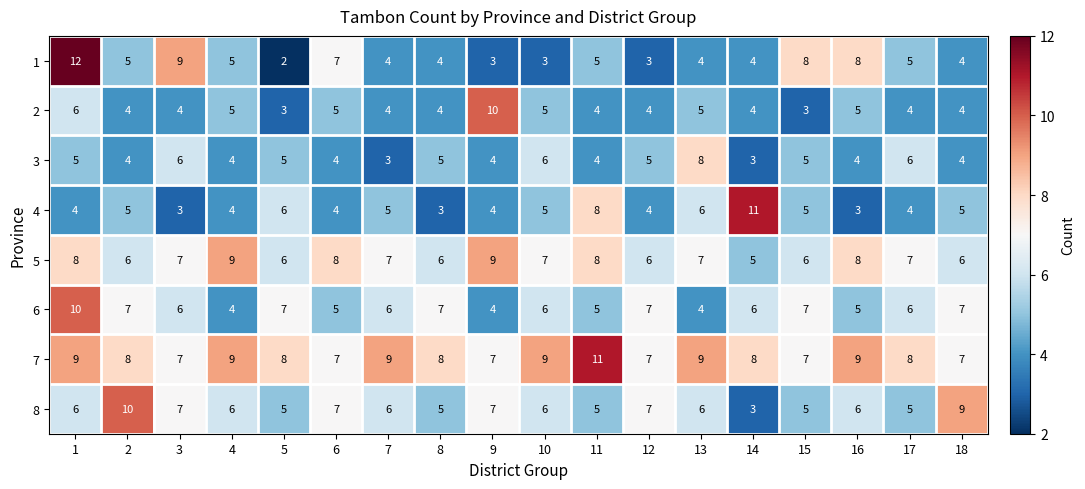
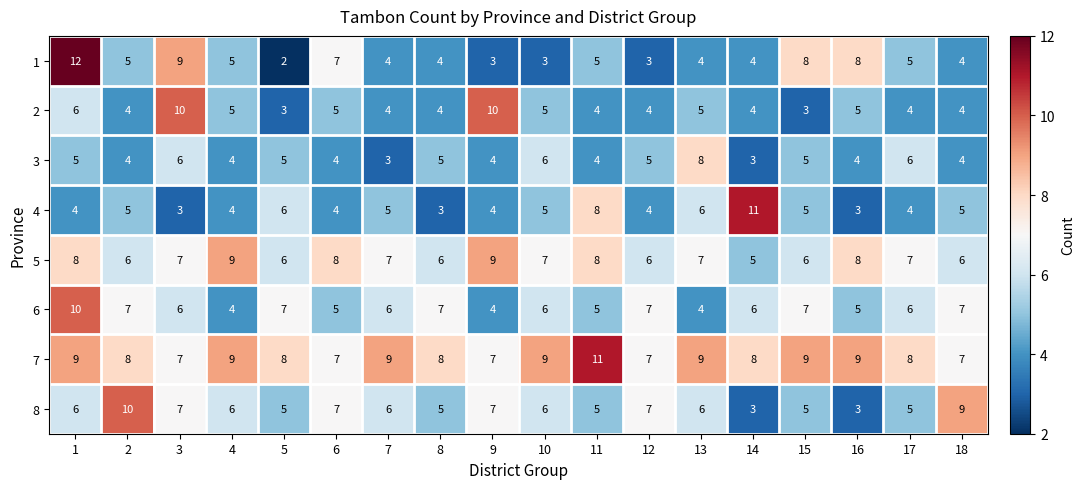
2, 3: 4 -> 10
7, 15: 7 -> 9
8, 16: 6 -> 3
